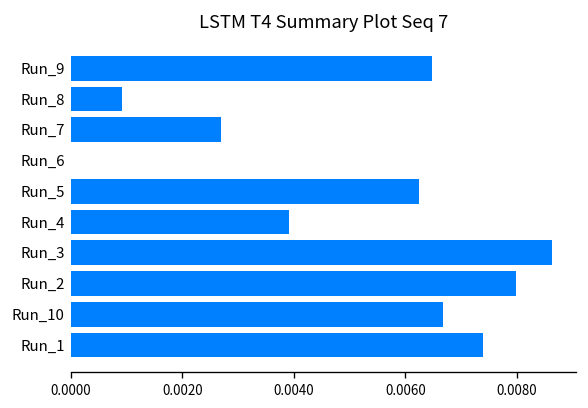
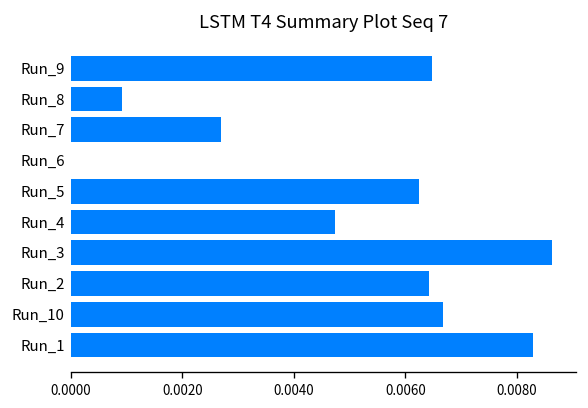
Run_4: 0.0039 -> 0.0047
Run_2: 0.0080 -> 0.0064
Run_1: 0.0074 -> 0.0083
